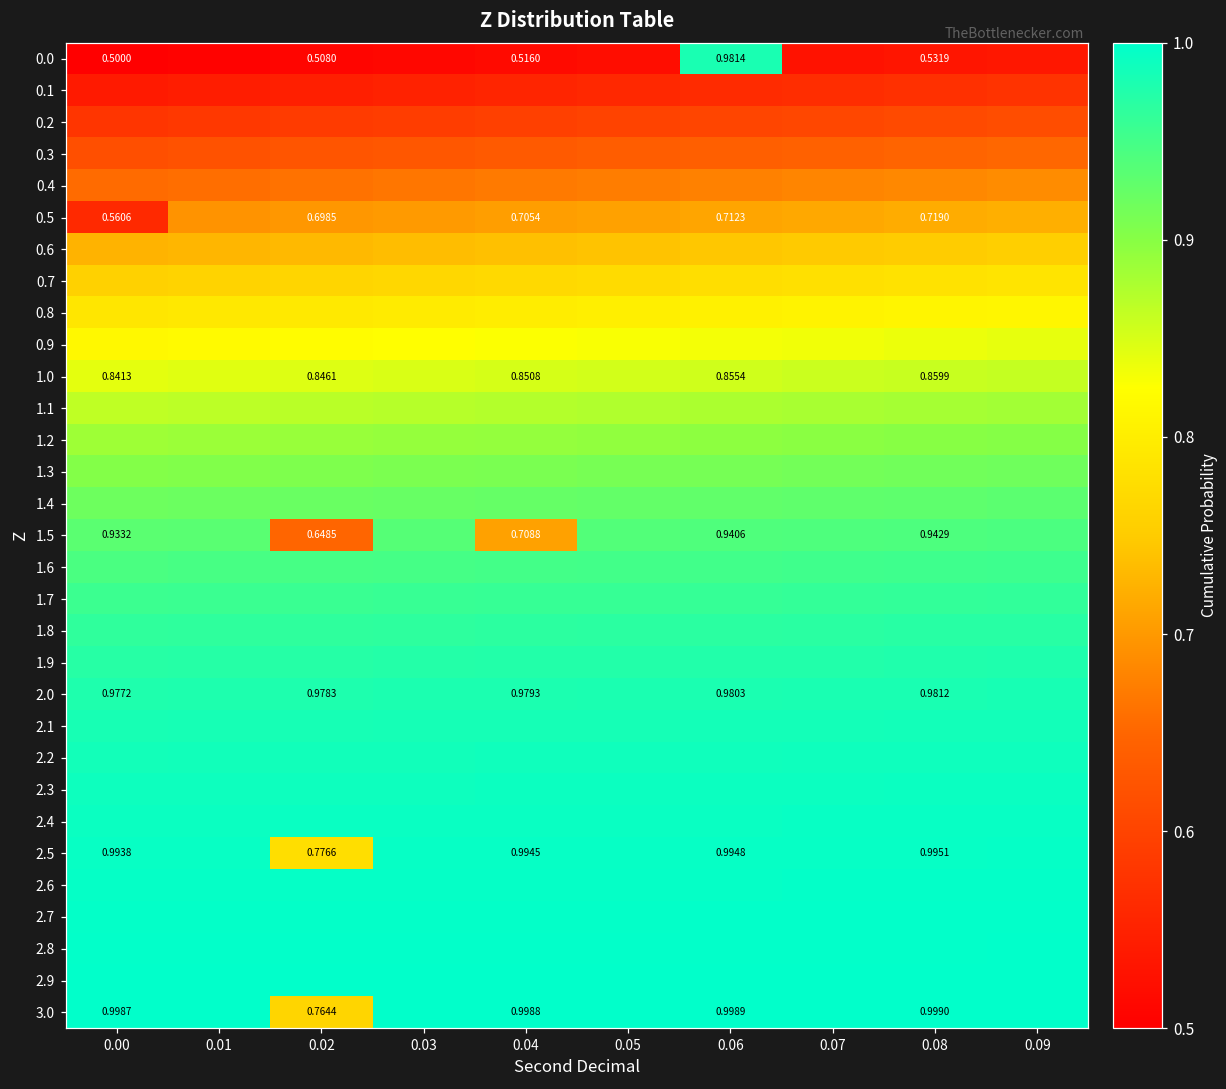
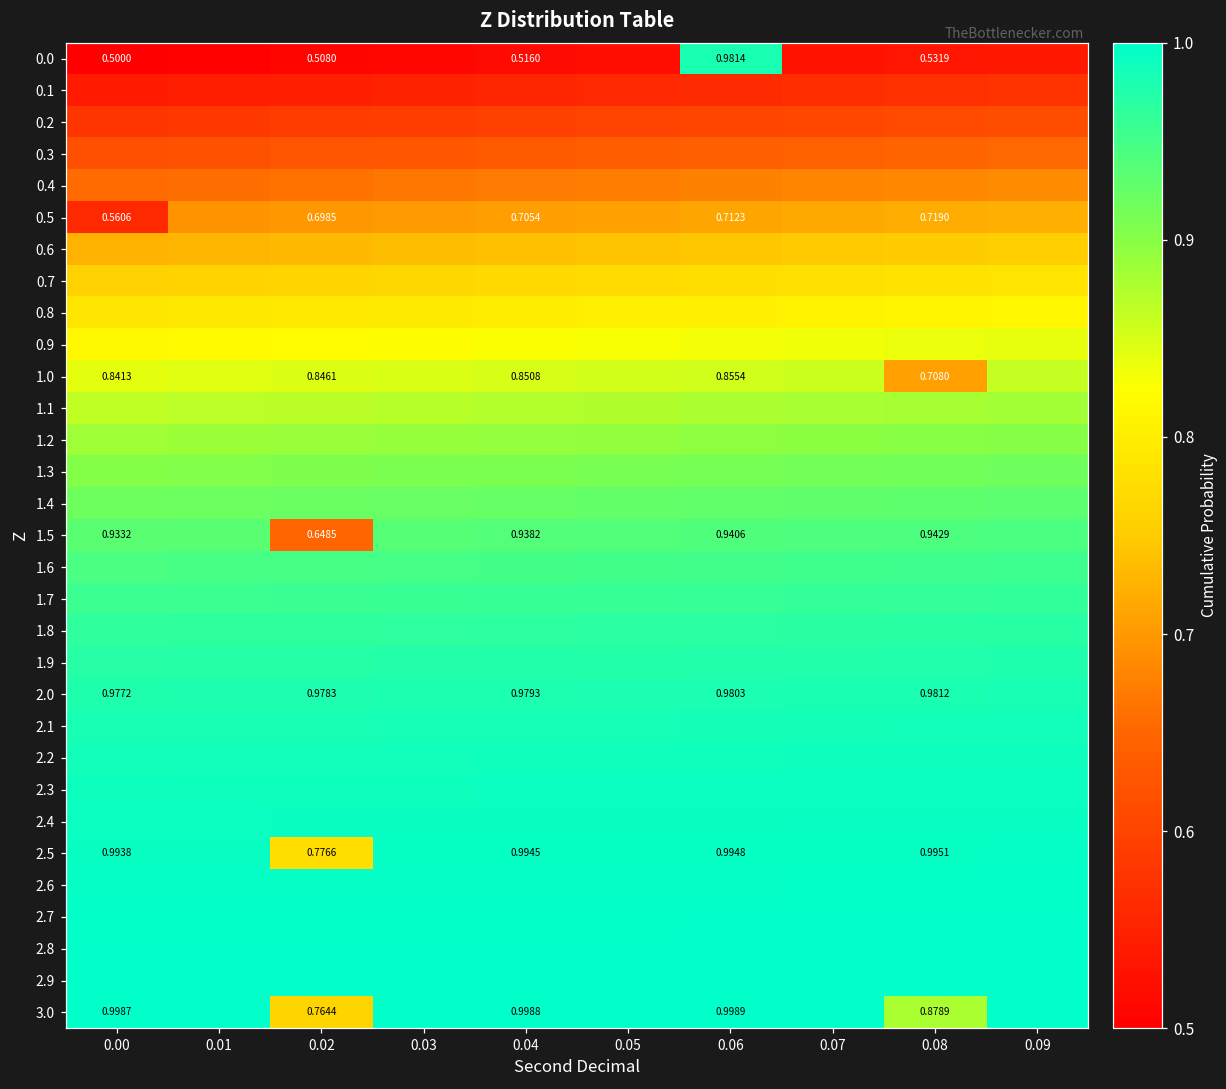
1.0, 0.08: 0.8599 -> 0.7080
1.5, 0.04: 0.7088 -> 0.9382
3.0, 0.08: 0.9990 -> 0.8789
